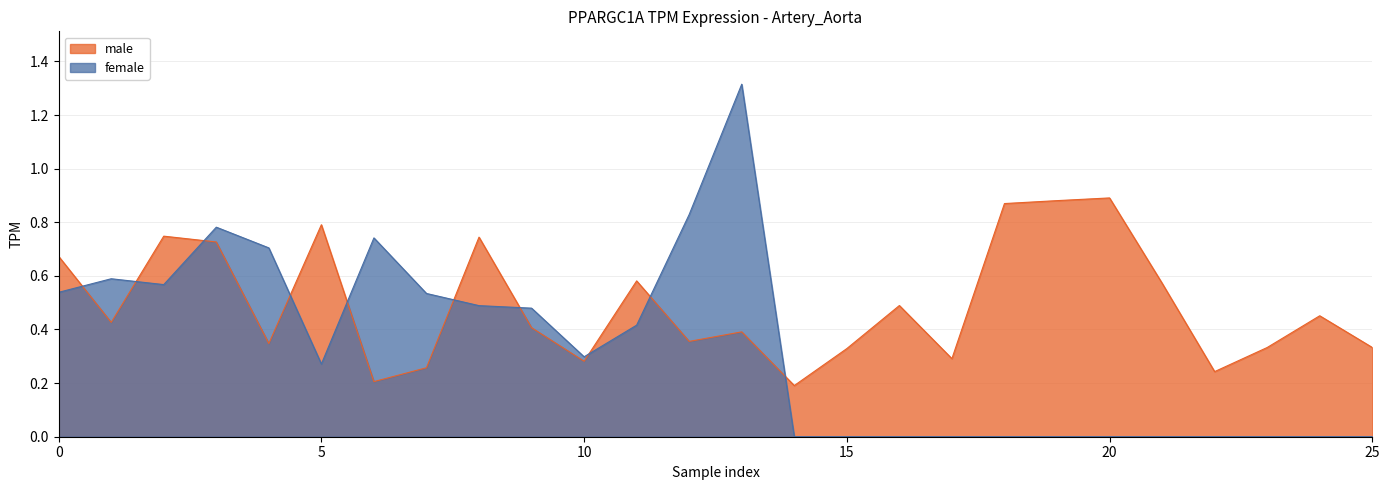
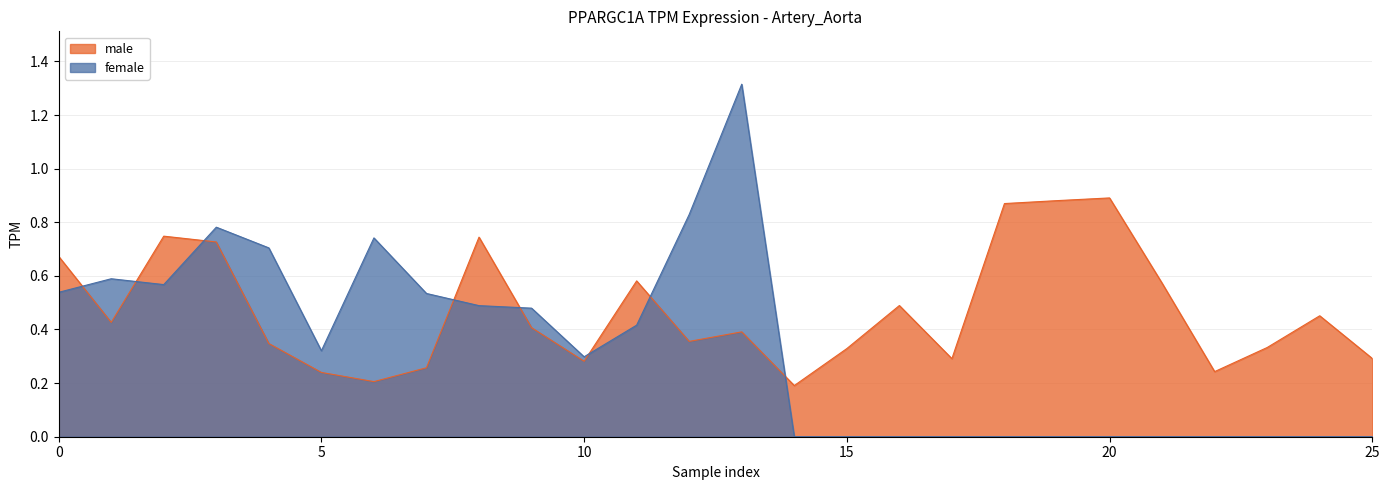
male, 5: 0.79 -> 0.24
female, 5: 0.27 -> 0.32
male, 25: 0.33 -> 0.29
